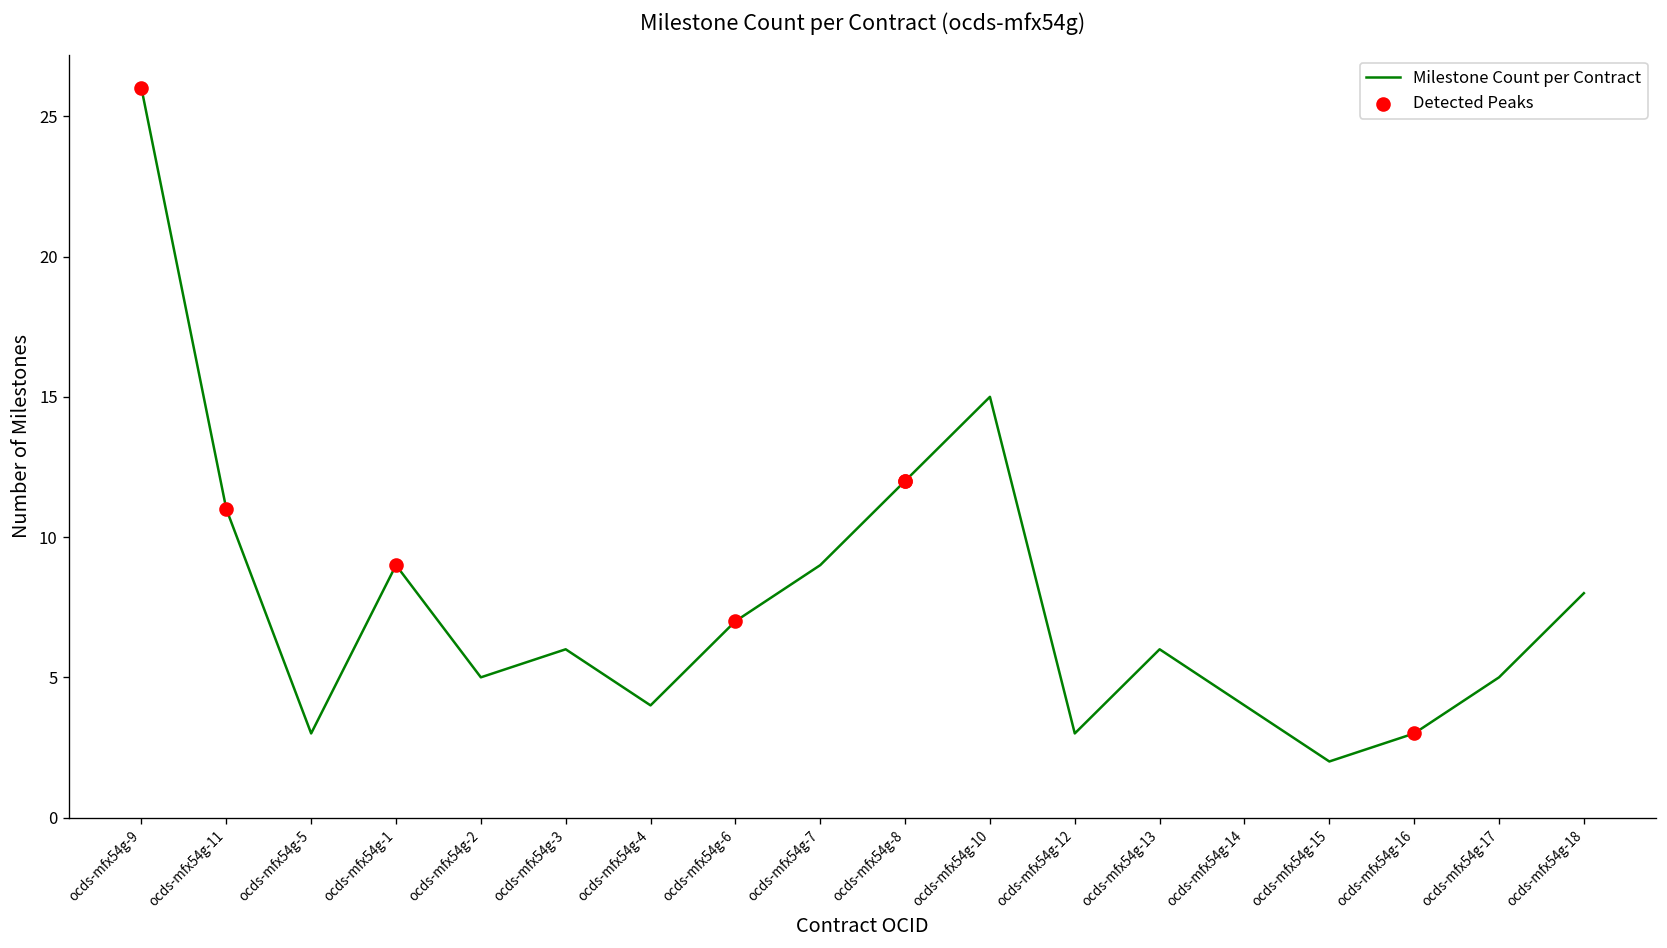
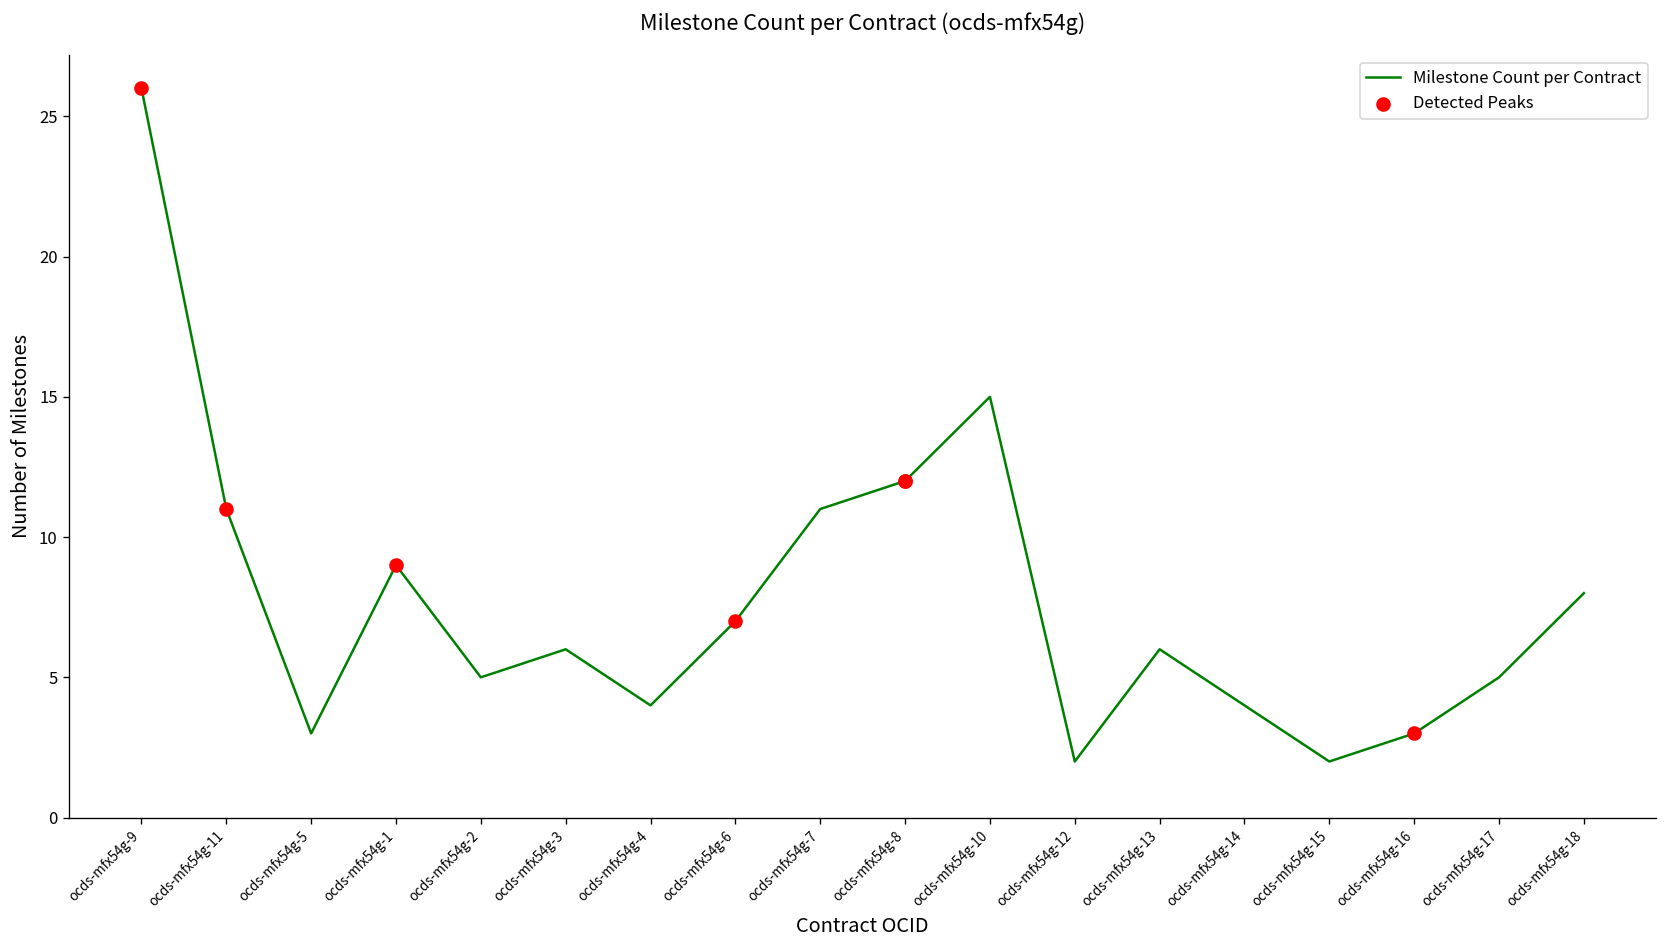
Milestone Count per Contract, ocds-mfx54g-7: 9 -> 11
Milestone Count per Contract, ocds-mfx54g-12: 3 -> 2
